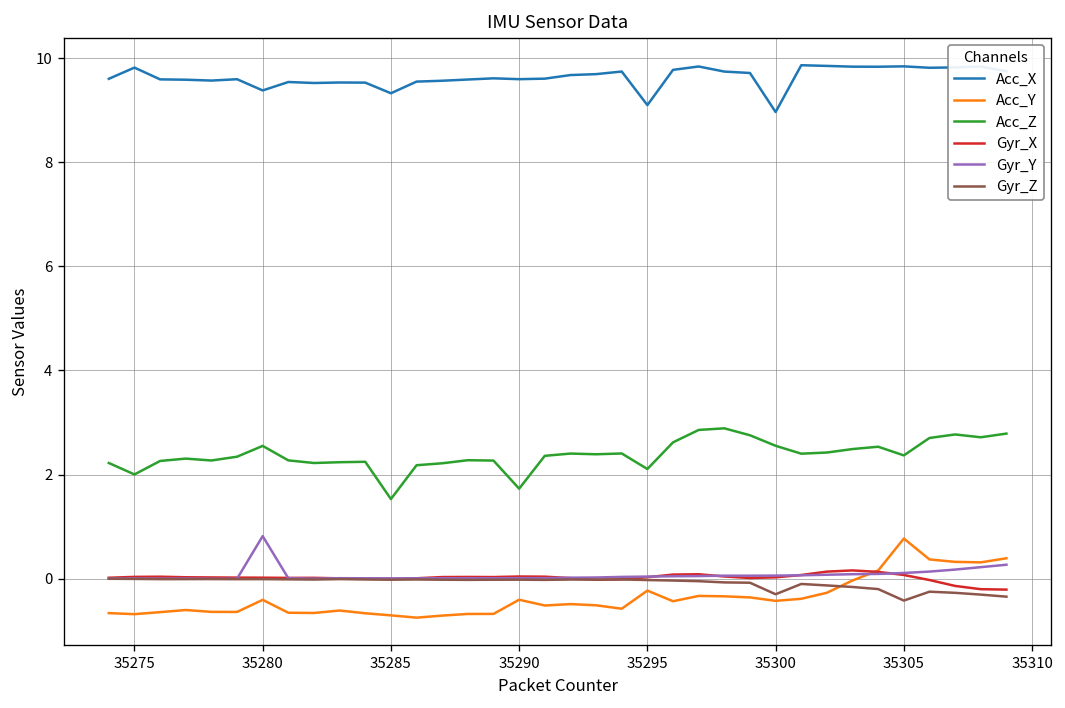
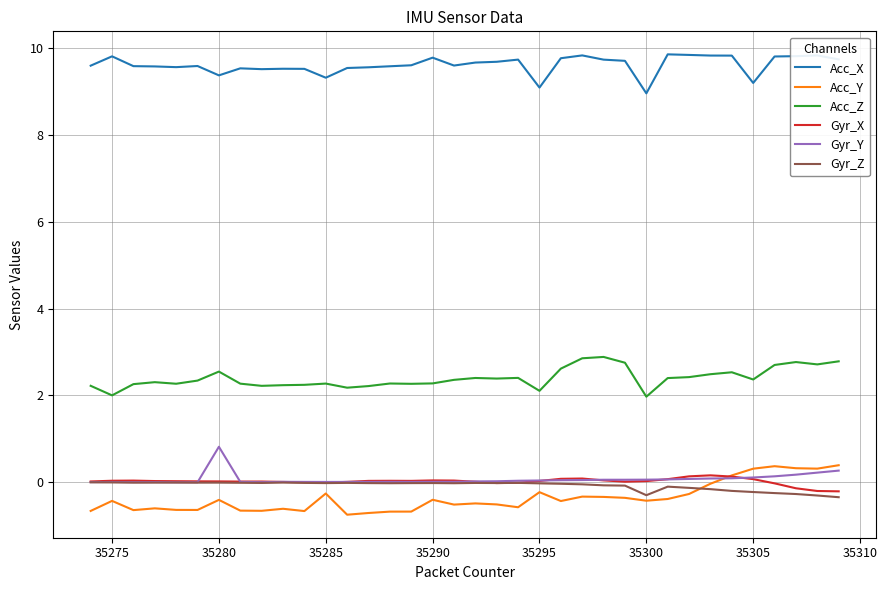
Acc_Y, 35275: -0.7 -> -0.4
Acc_Y, 35285: -0.7 -> -0.3
Acc_Z, 35285: 1.5 -> 2.3
Acc_X, 35290: 9.6 -> 9.8
Acc_Z, 35290: 1.7 -> 2.3
Acc_Z, 35300: 2.6 -> 2.0
Acc_X, 35305: 9.8 -> 9.2
Acc_Y, 35305: 0.8 -> 0.3
Gyr_Z, 35305: -0.4 -> -0.2
